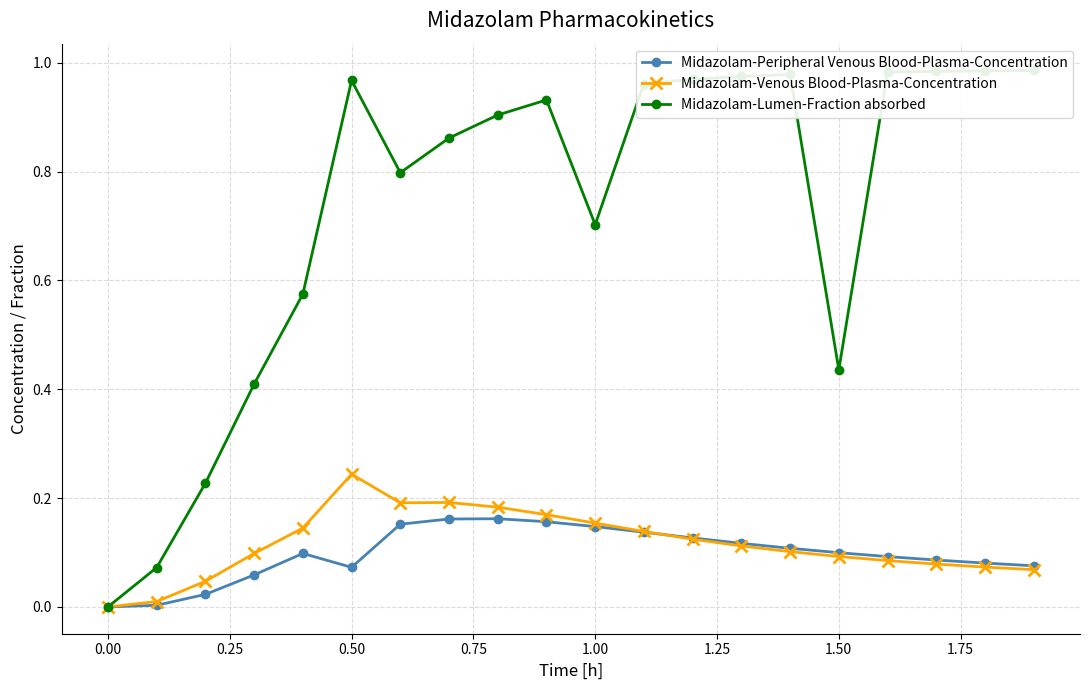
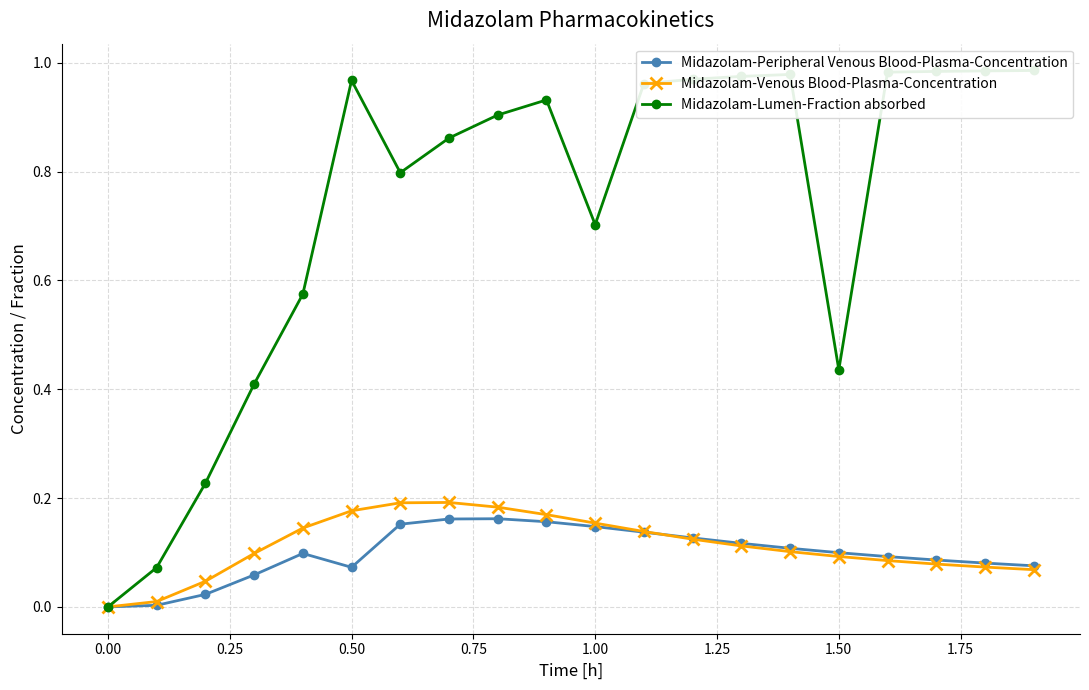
Midazolam-Venous Blood-Plasma-Concentration, 0.50: 0.24 -> 0.18
